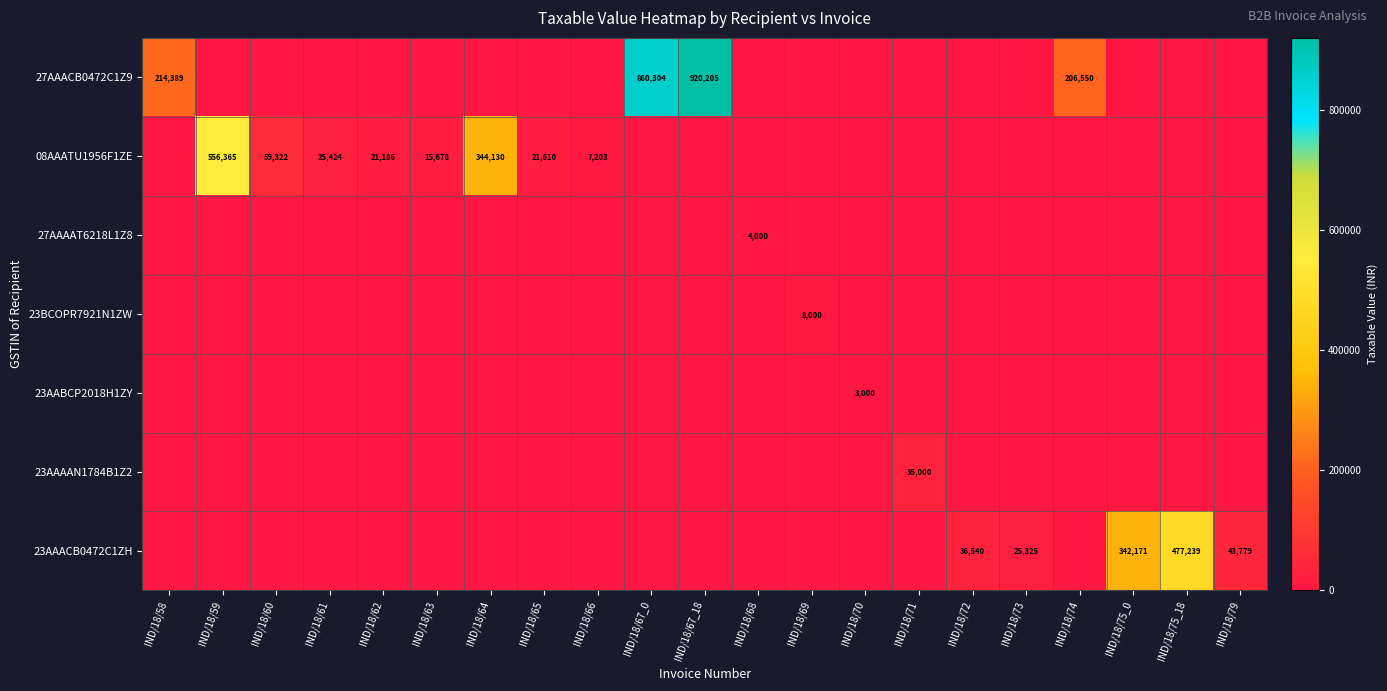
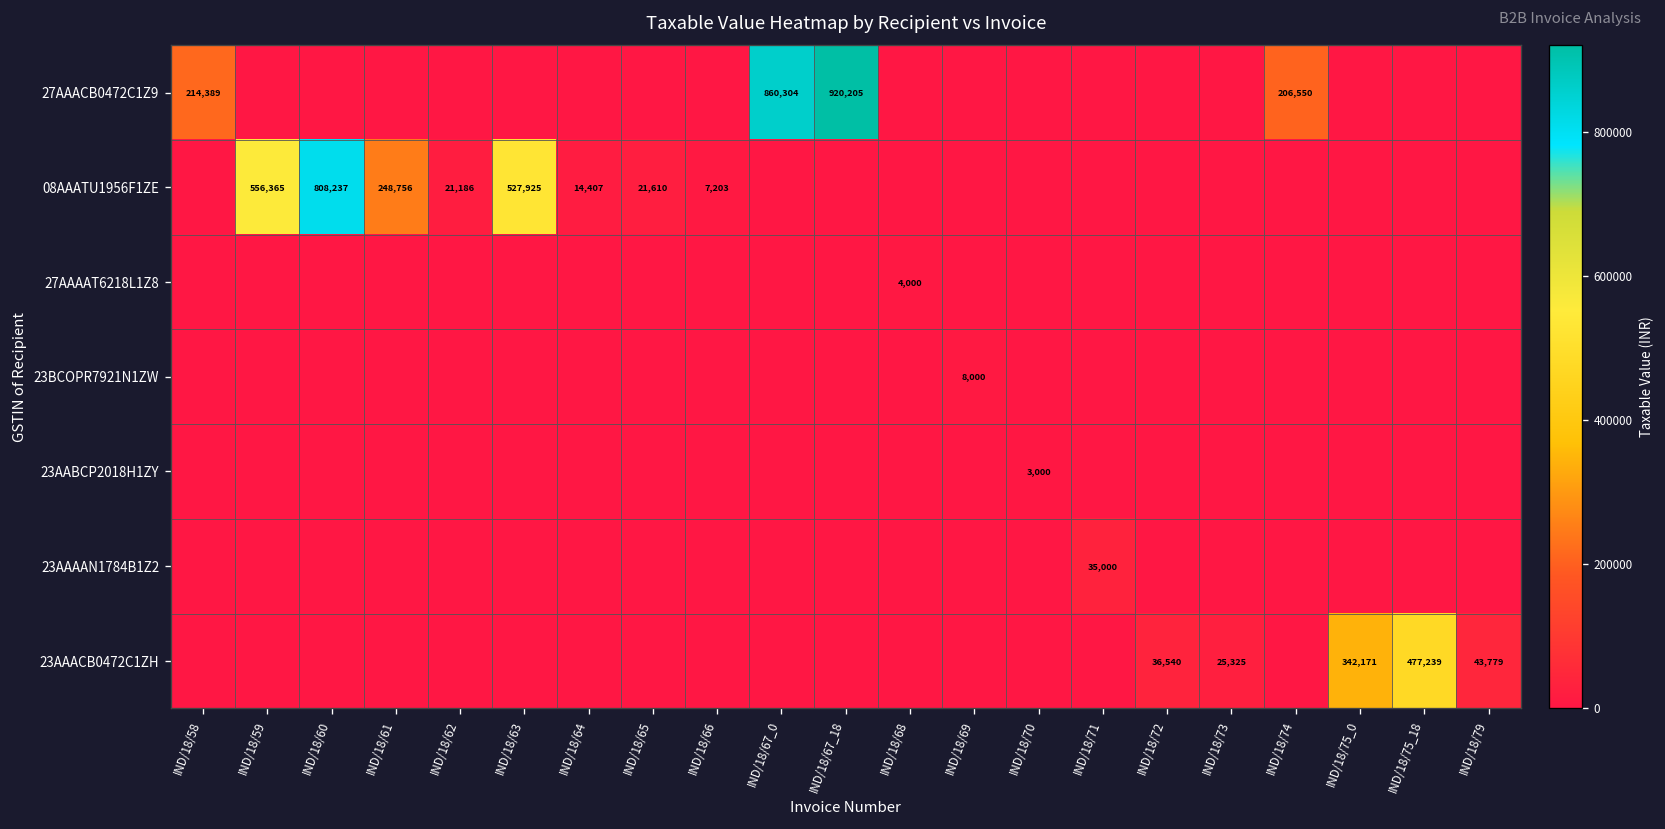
08AAATU1956F1ZE, IND/18/60: 59,322 -> 808,237
08AAATU1956F1ZE, IND/18/61: 25,424 -> 248,756
08AAATU1956F1ZE, IND/18/63: 15,678 -> 527,925
08AAATU1956F1ZE, IND/18/64: 344,130 -> 14,407
